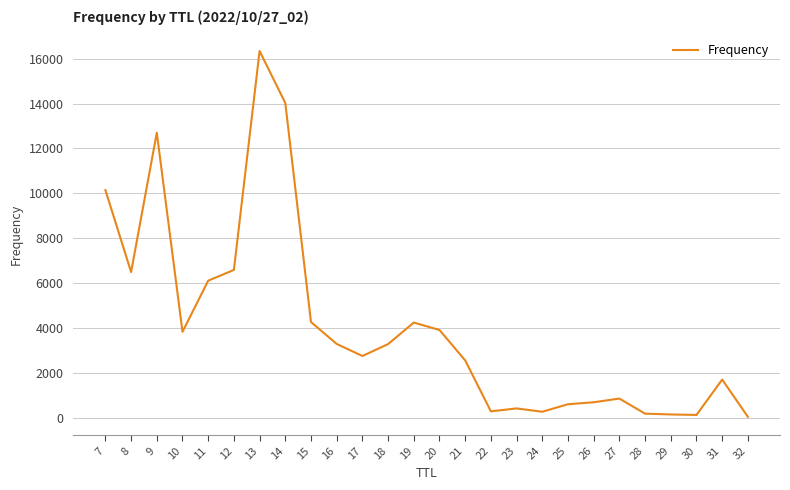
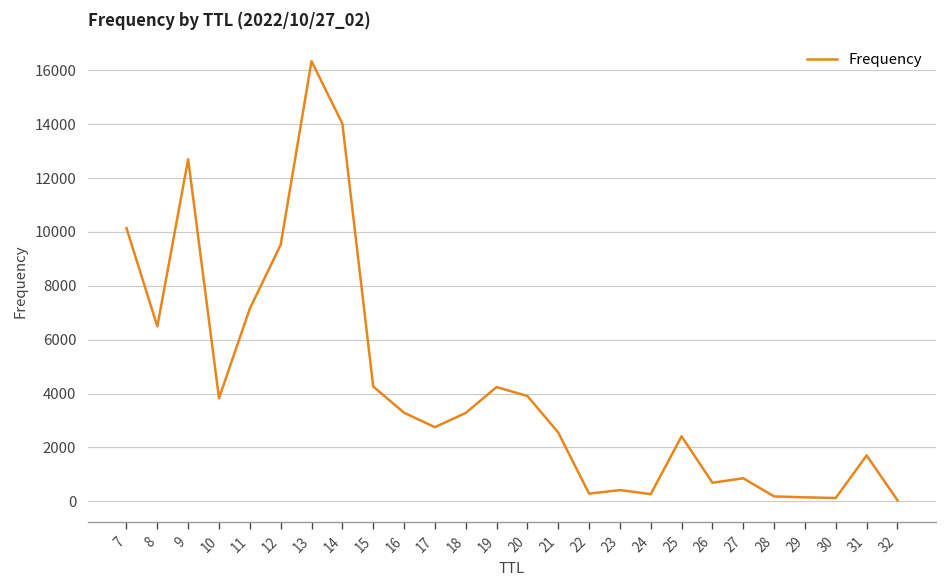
11: 6100 -> 7200
12: 6600 -> 9500
25: 600 -> 2400
